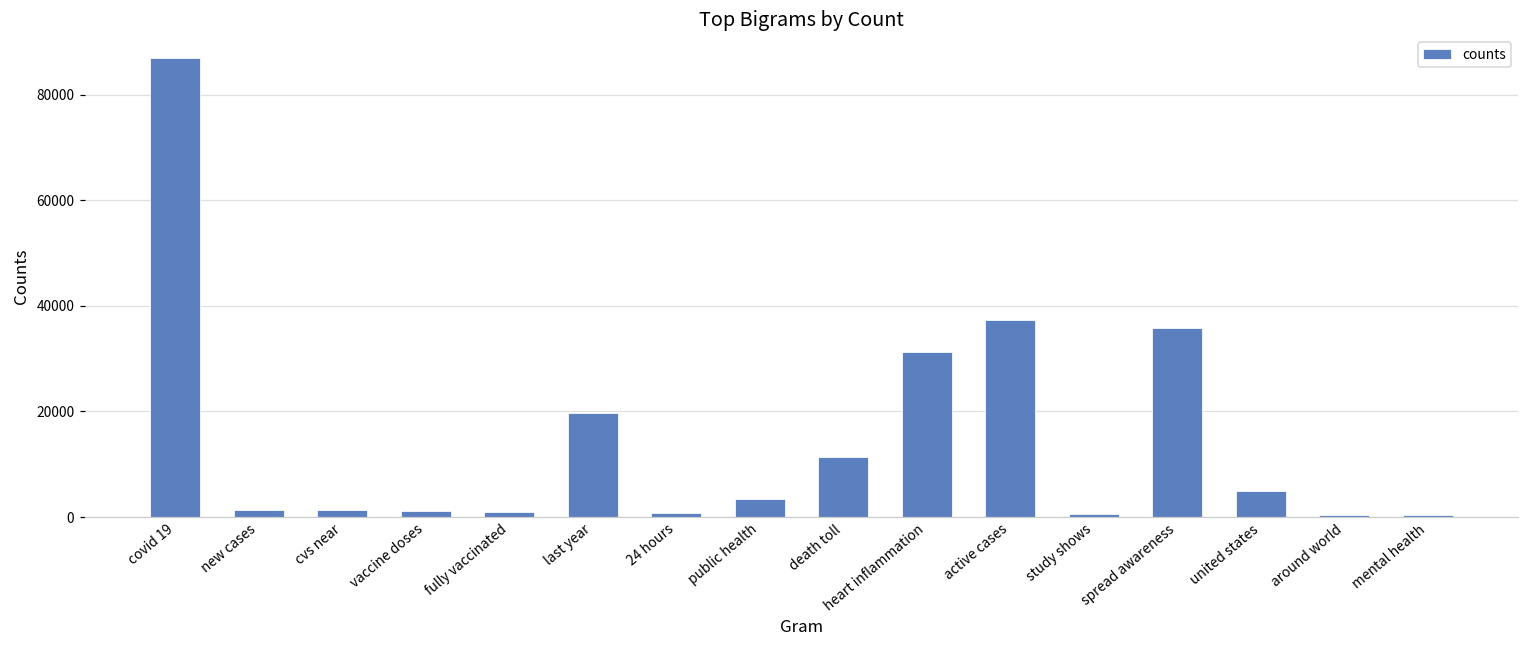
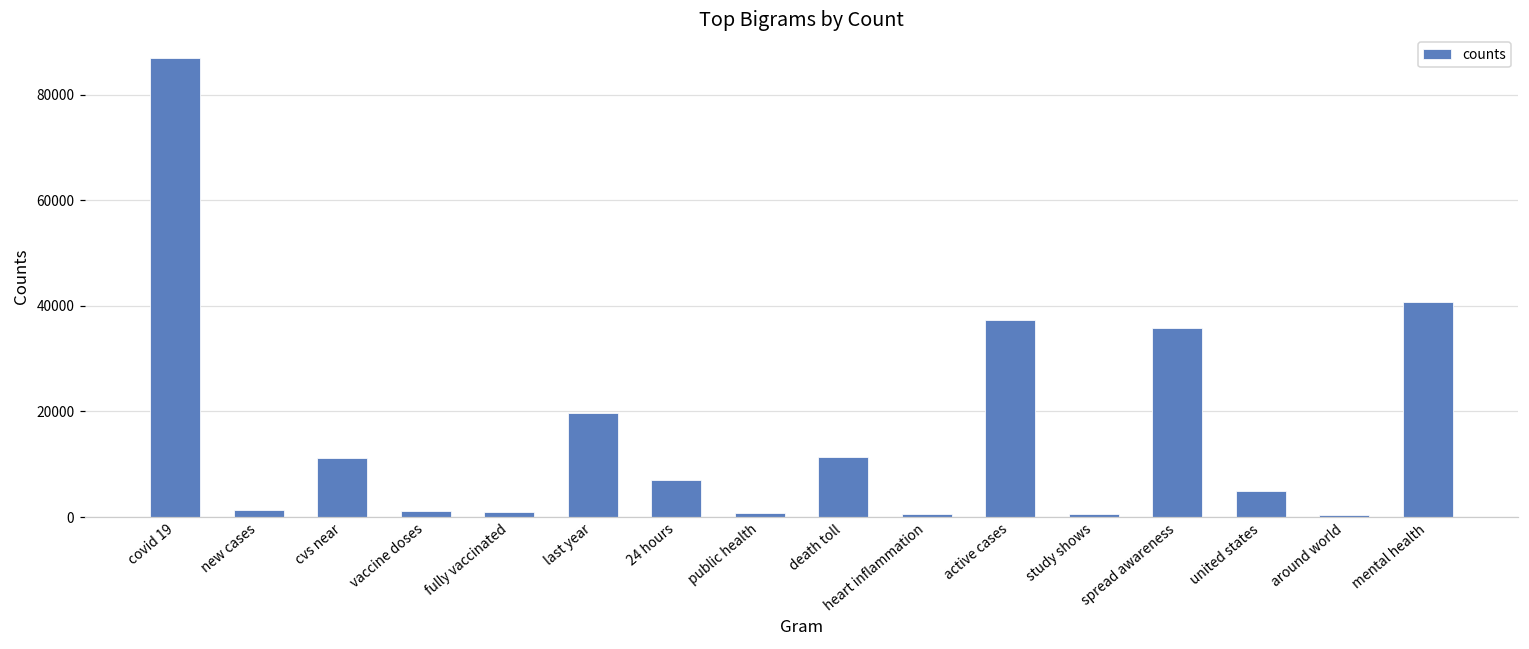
cvs near: 1000 -> 11000
24 hours: 1000 -> 7000
public health: 4000 -> 1000
heart inflammation: 31000 -> 1000
mental health: 0 -> 41000
